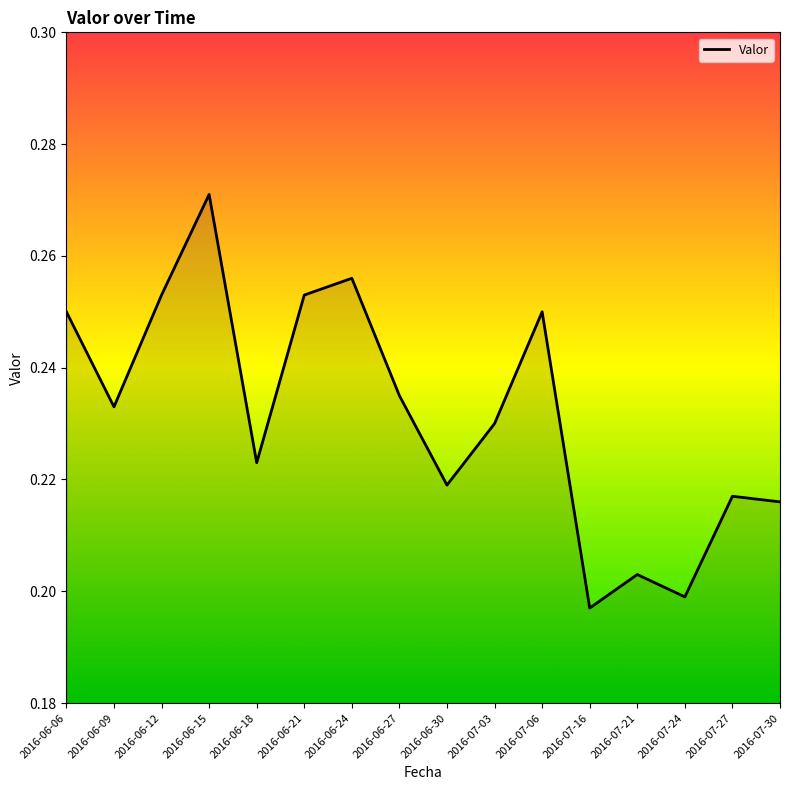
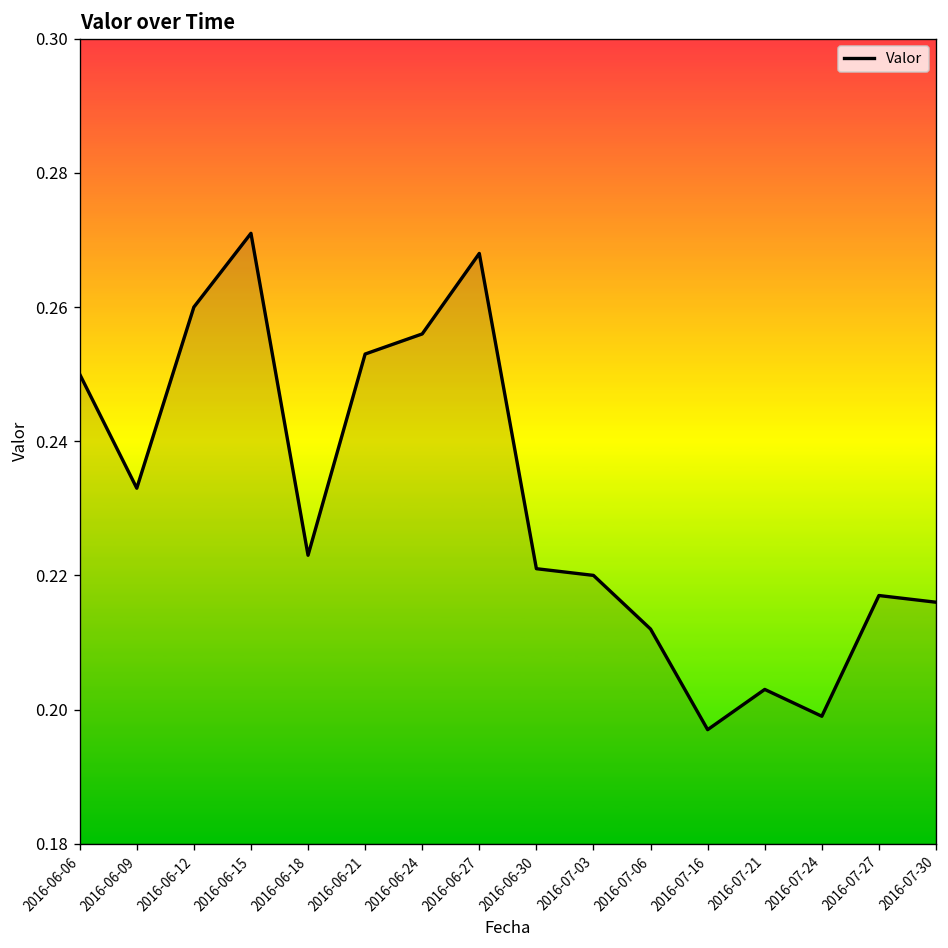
2016-06-12: 0.253 -> 0.260
2016-06-27: 0.235 -> 0.268
2016-06-30: 0.219 -> 0.221
2016-07-03: 0.23 -> 0.22
2016-07-06: 0.250 -> 0.212
